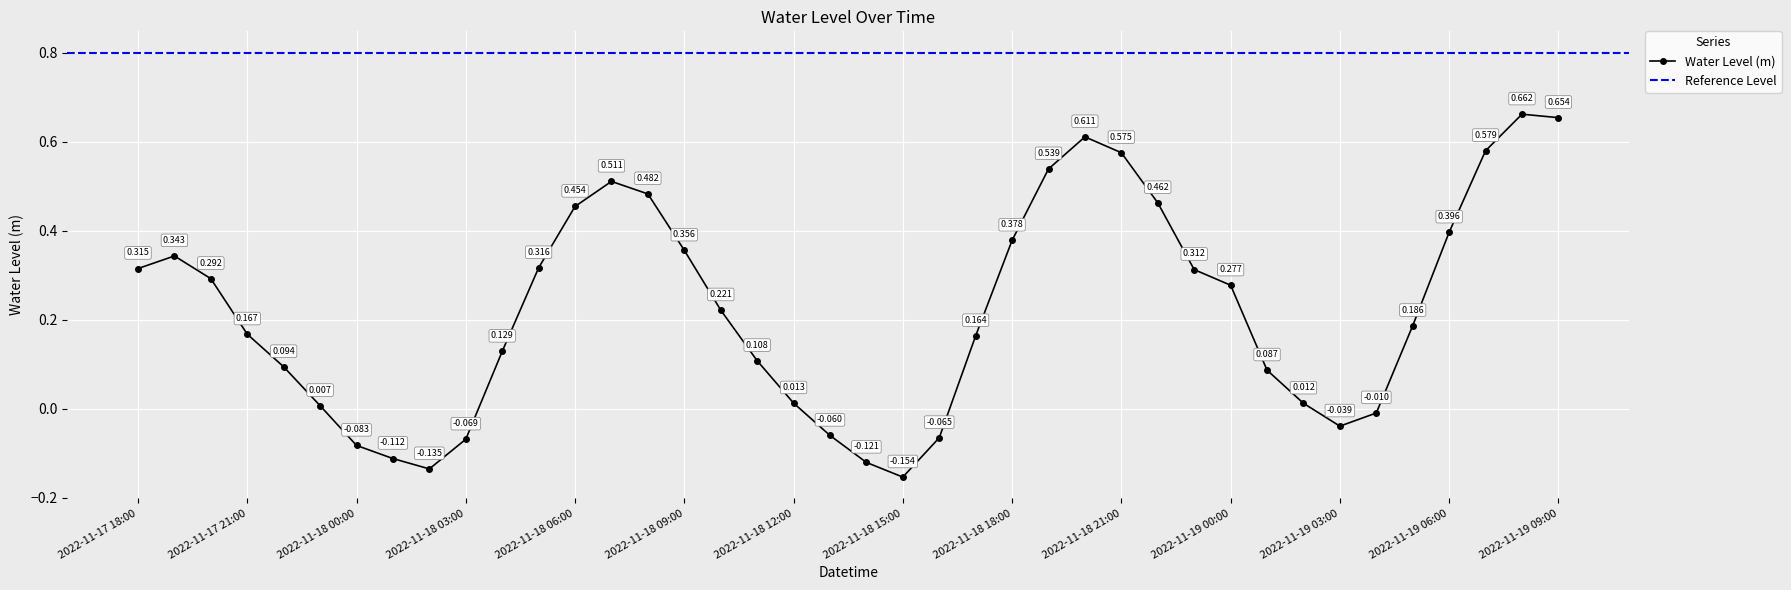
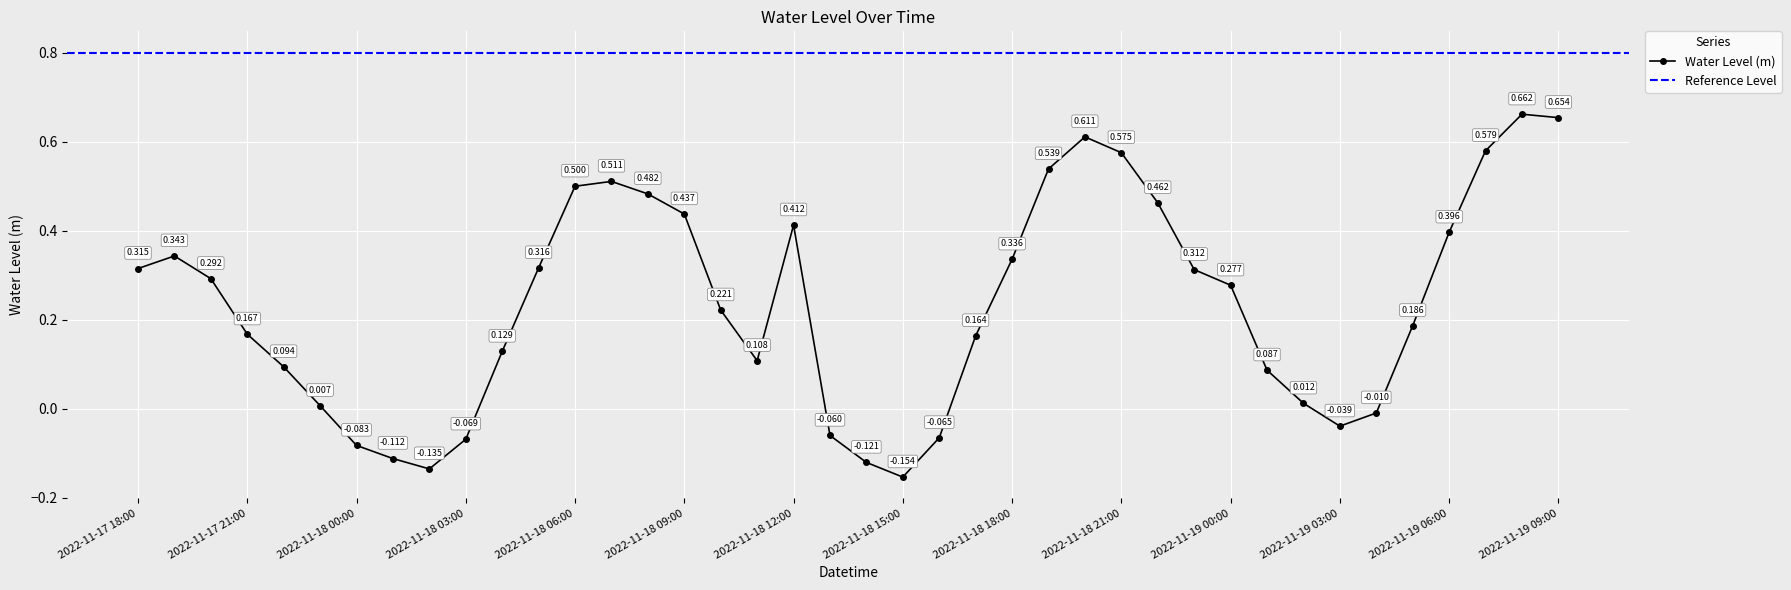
2022-11-18 06:00: 0.454 -> 0.500
2022-11-18 09:00: 0.356 -> 0.437
2022-11-18 12:00: 0.013 -> 0.412
2022-11-18 18:00: 0.378 -> 0.336
